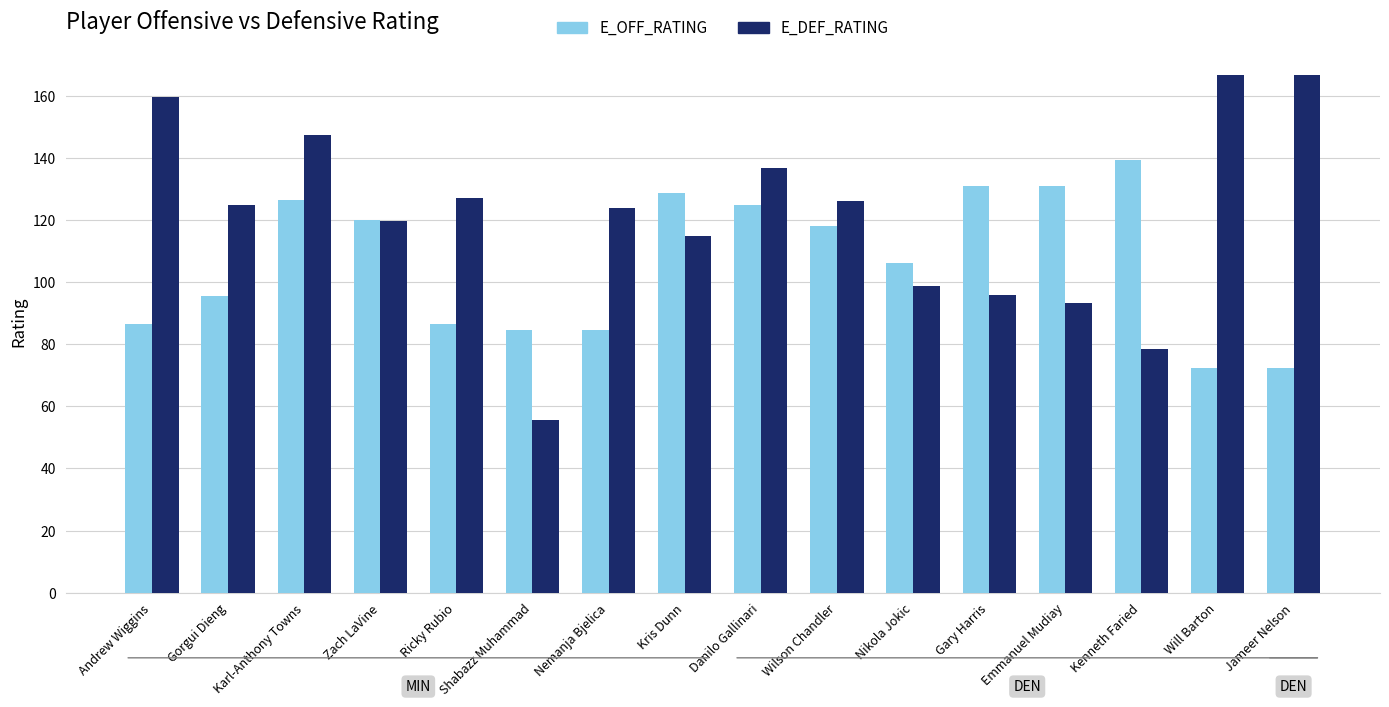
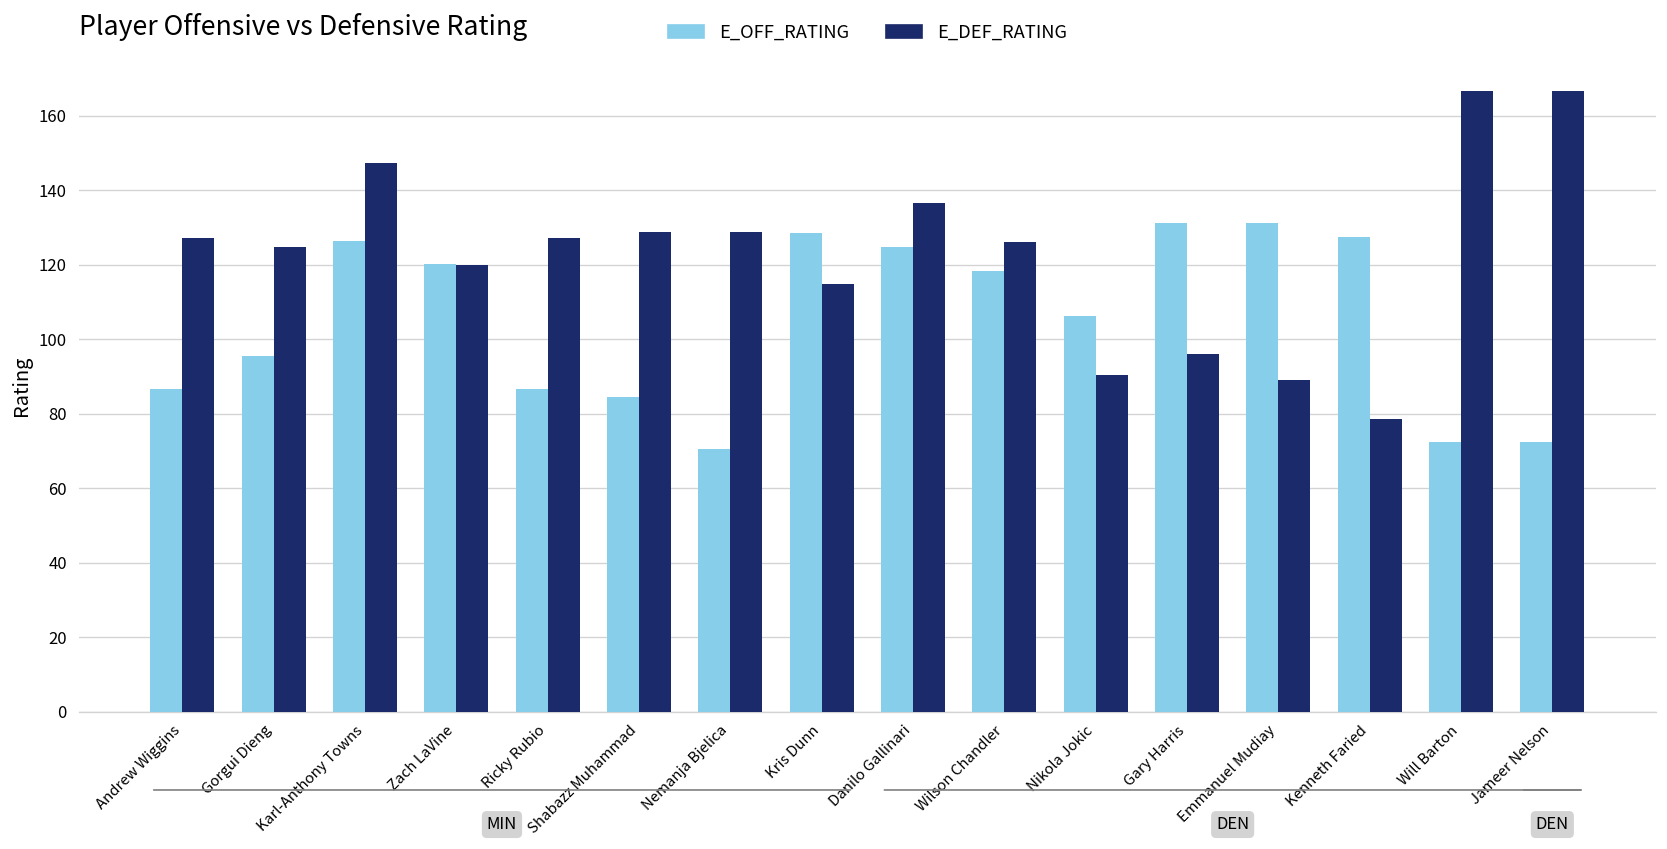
E_DEF_RATING, Andrew Wiggins: 160 -> 127
E_DEF_RATING, Shabazz Muhammad: 56 -> 129
E_OFF_RATING, Nemanja Bjelica: 85 -> 70
E_DEF_RATING, Nemanja Bjelica: 124 -> 129
E_DEF_RATING, Nikola Jokic: 99 -> 91
E_DEF_RATING, Emmanuel Mudiay: 93 -> 89
E_OFF_RATING, Kenneth Faried: 139 -> 127
